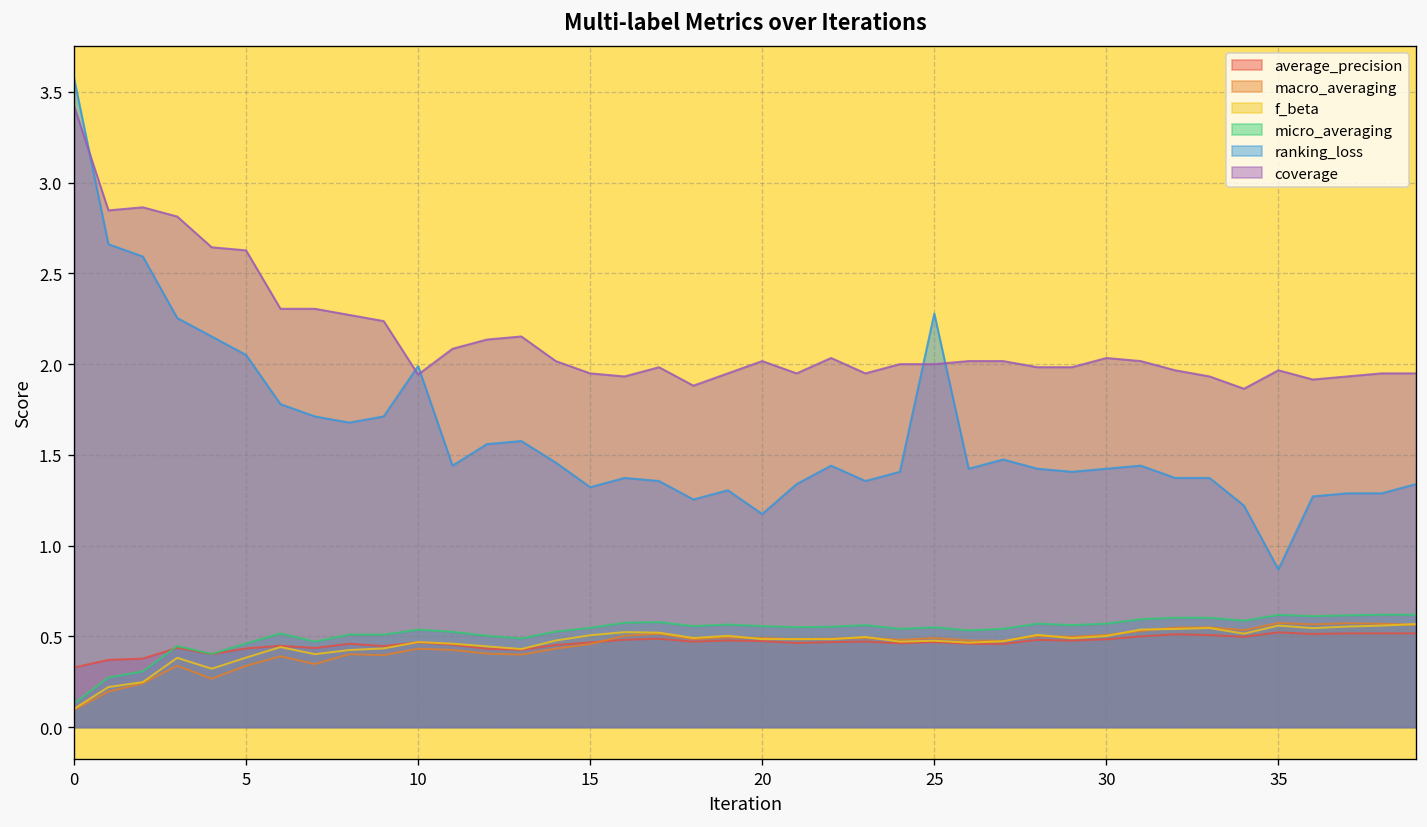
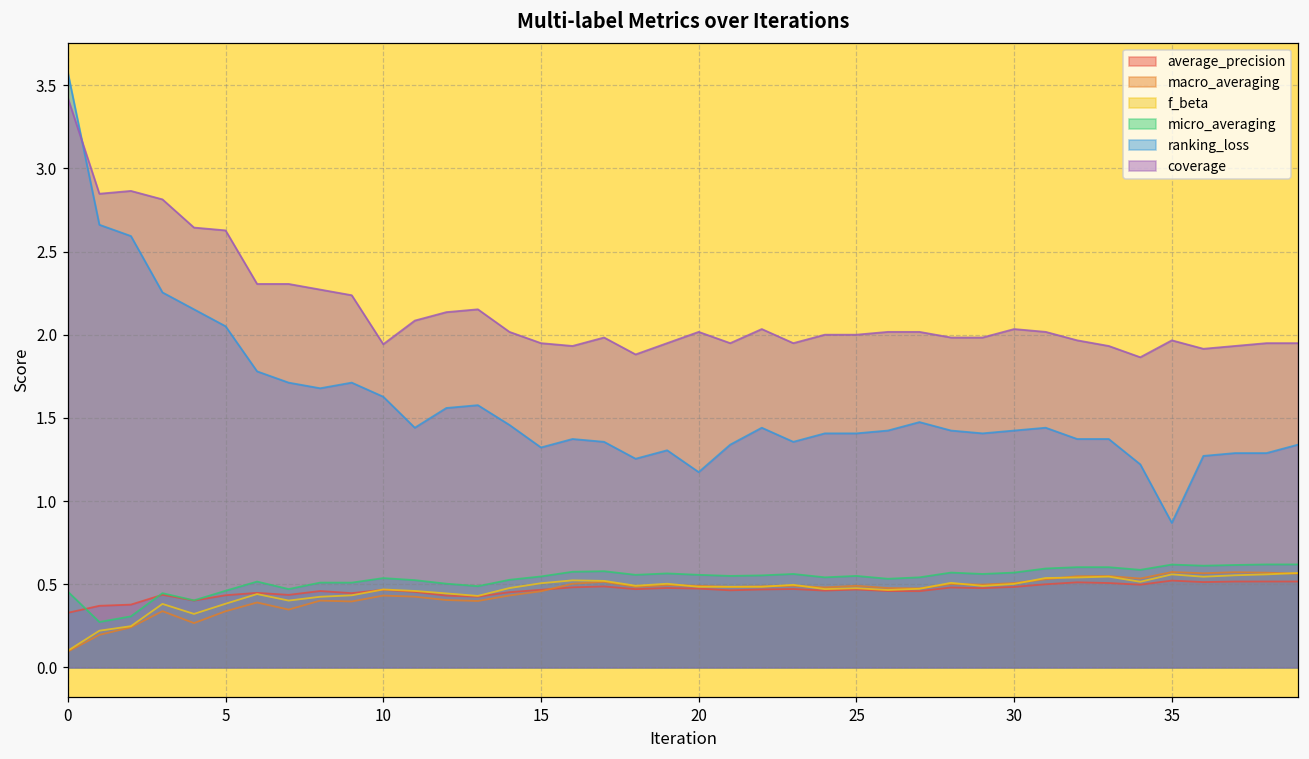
micro_averaging, 0: 0.13 -> 0.46
ranking_loss, 10: 1.99 -> 1.63
ranking_loss, 25: 2.28 -> 1.41
